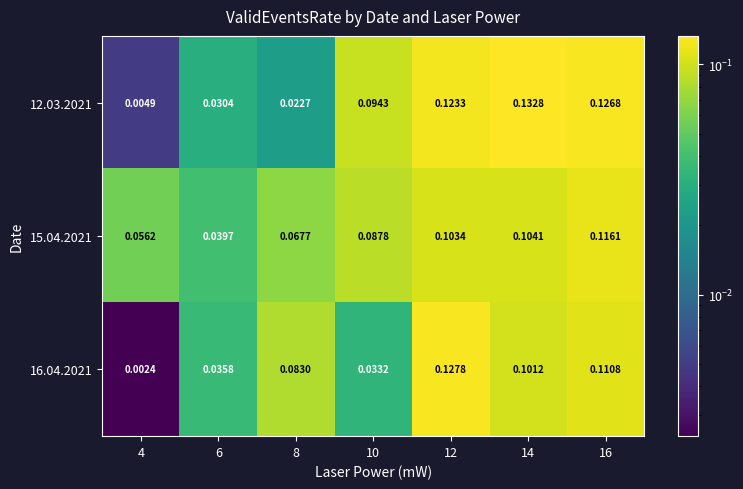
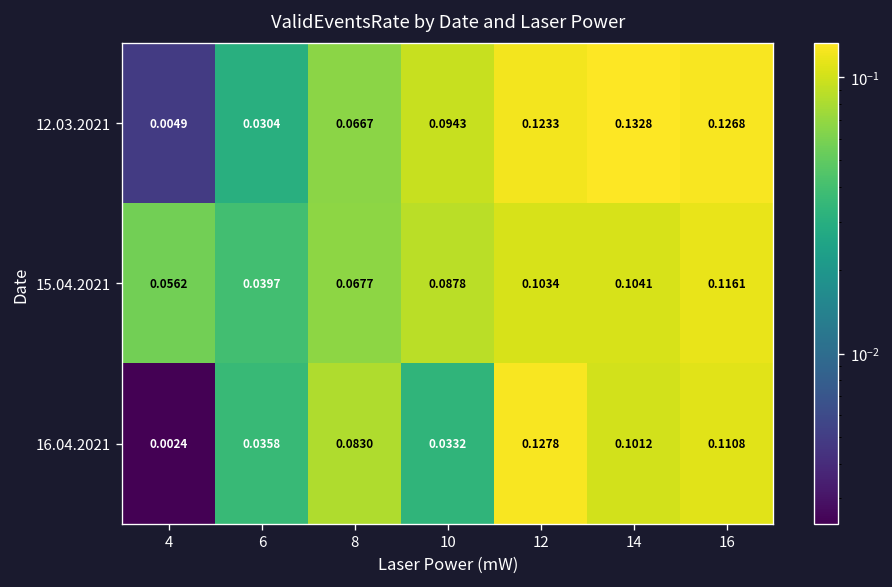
12.03.2021, 8: 0.0227 -> 0.0667
